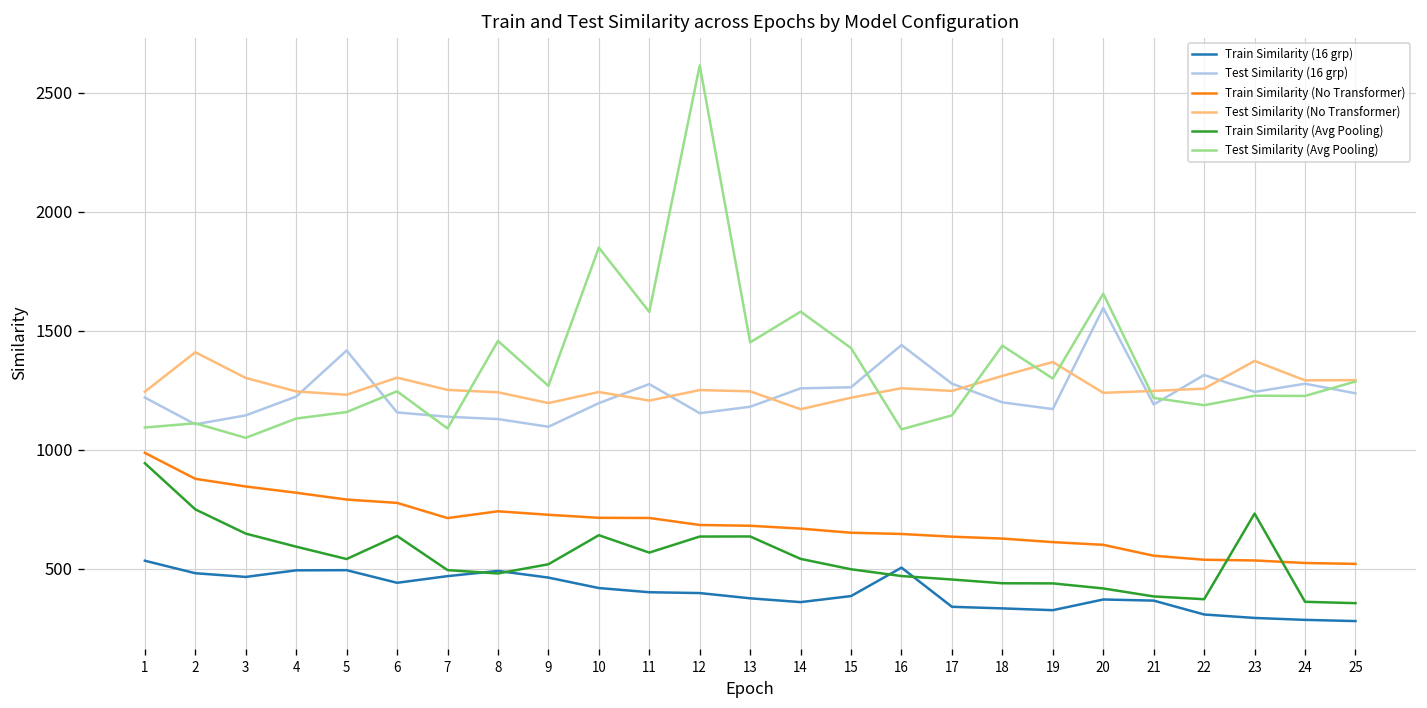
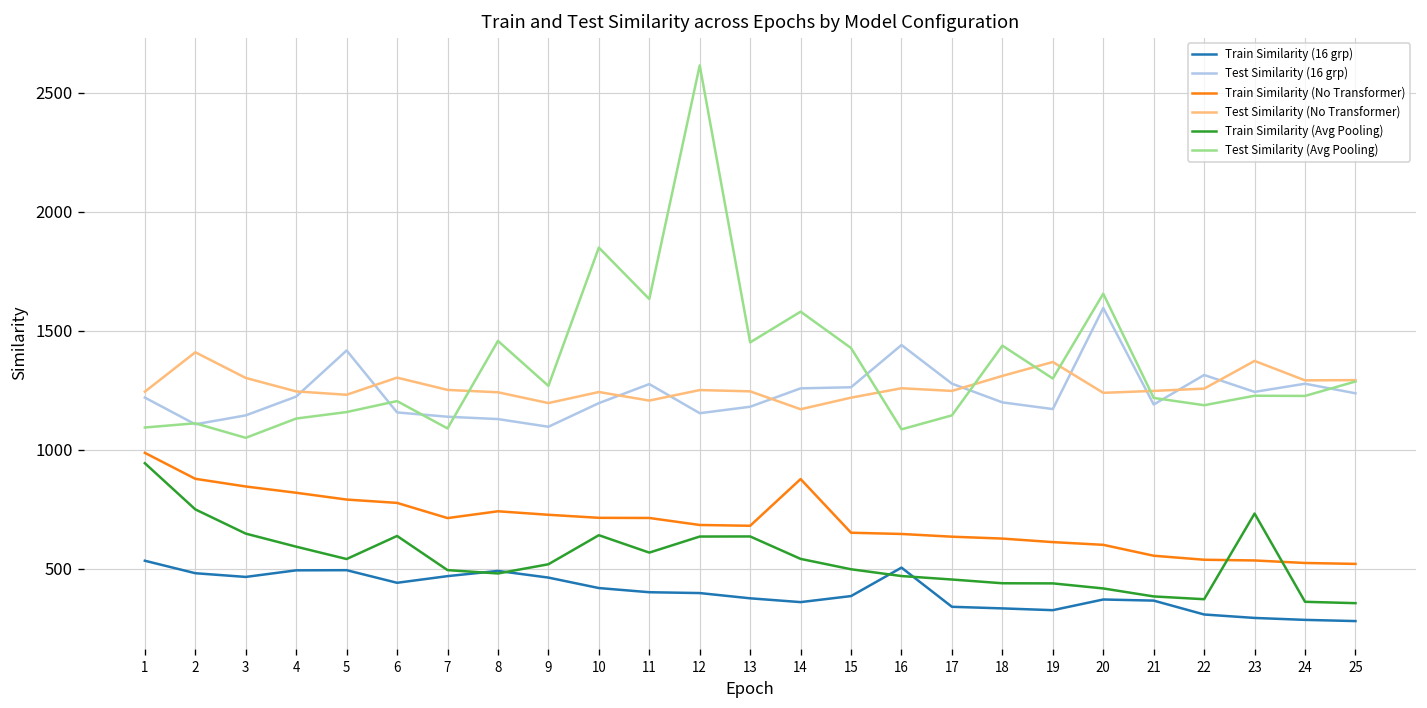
Test Similarity (Avg Pooling), 6: 1250 -> 1200
Test Similarity (Avg Pooling), 11: 1580 -> 1630
Train Similarity (No Transformer), 14: 670 -> 880
